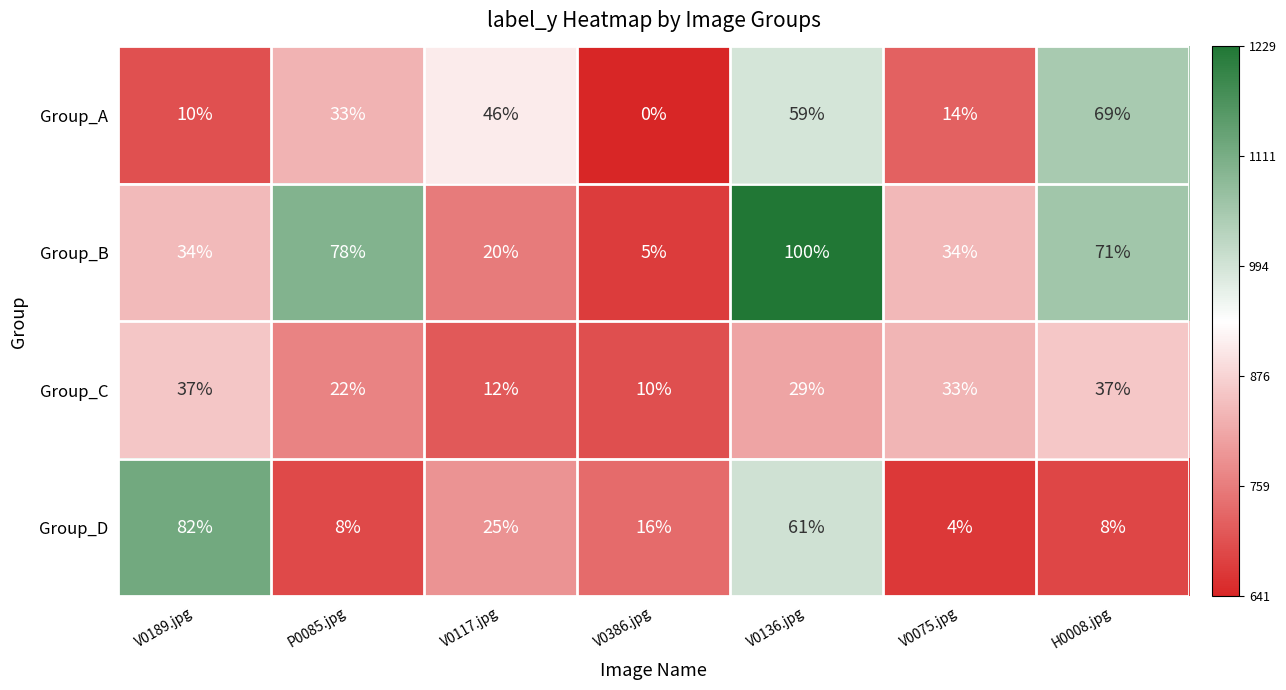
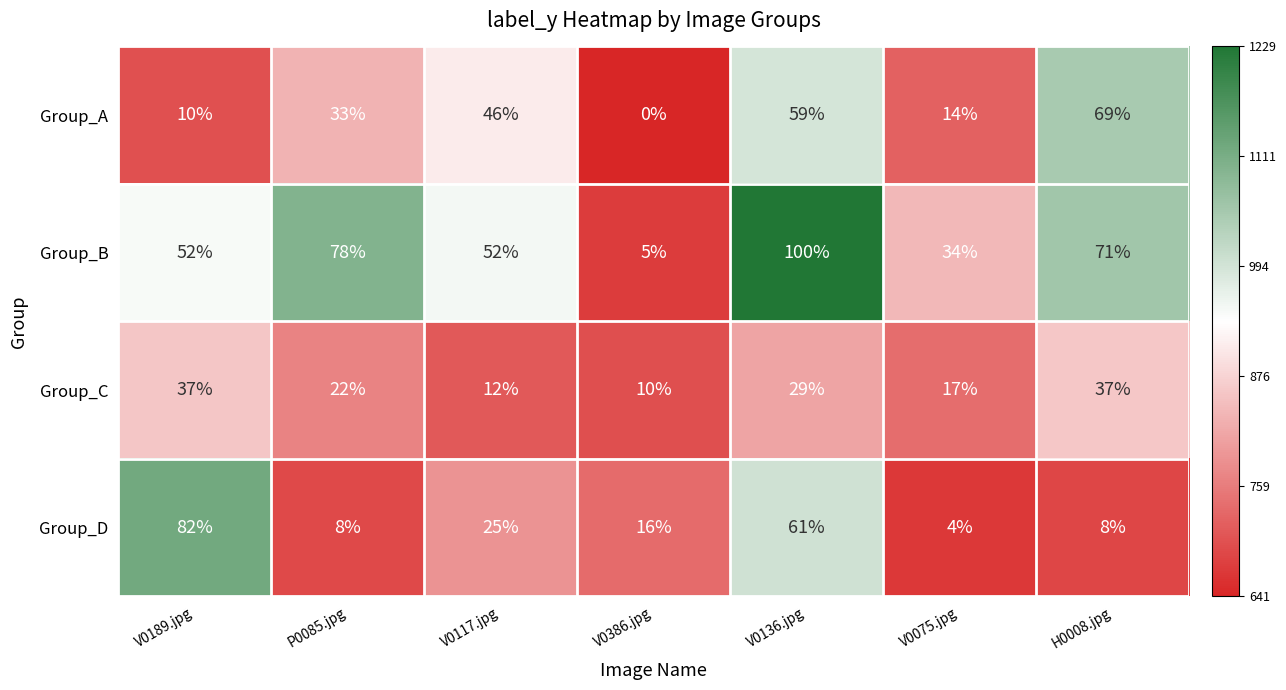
Group_B, V0189.jpg: 34% -> 52%
Group_B, V0117.jpg: 20% -> 52%
Group_C, V0075.jpg: 33% -> 17%
